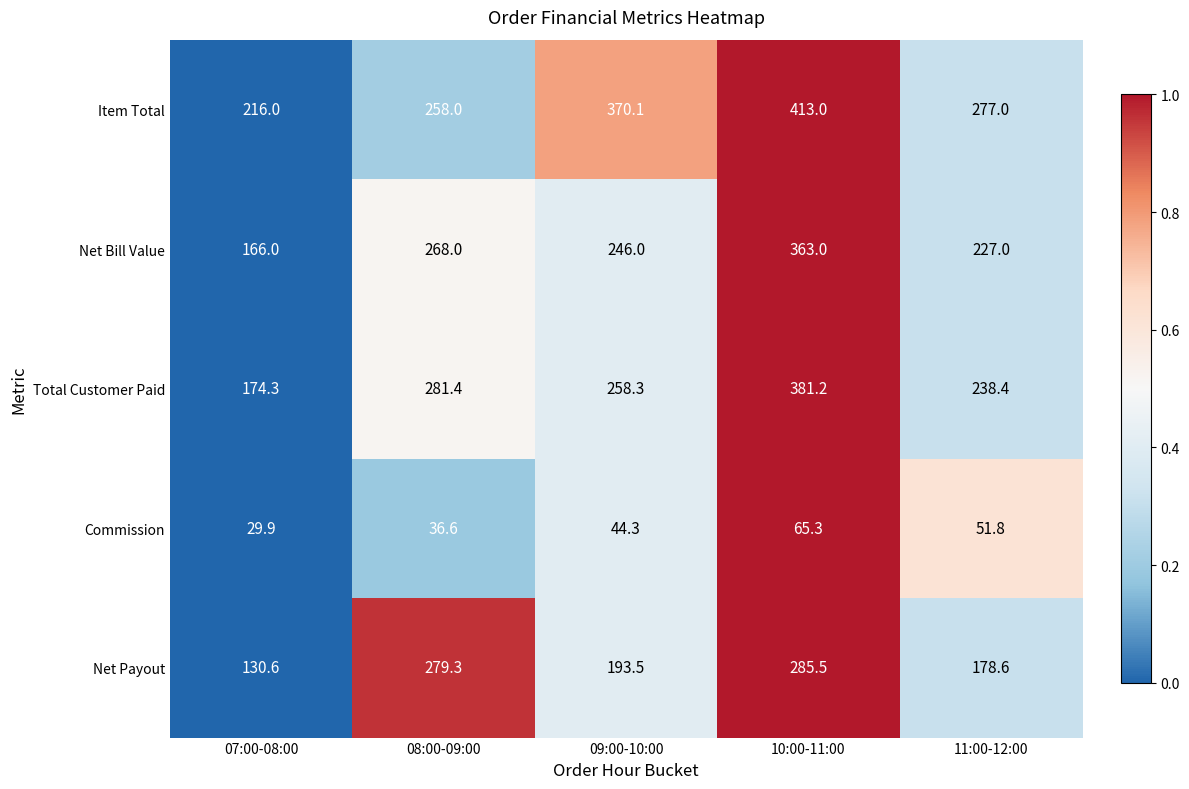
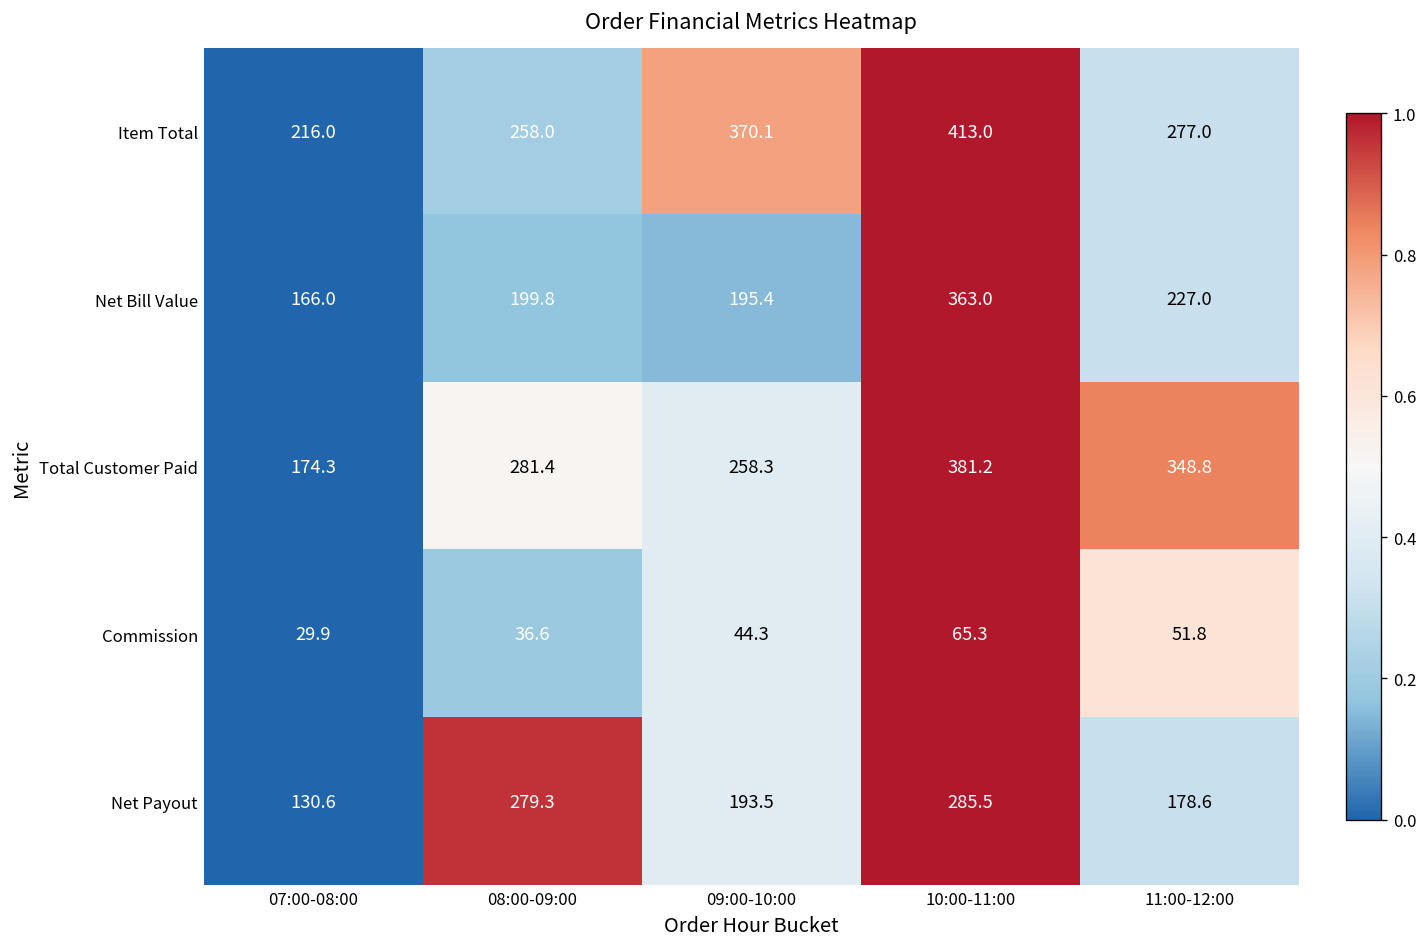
Net Bill Value, 08:00-09:00: 268.0 -> 199.8
Net Bill Value, 09:00-10:00: 246.0 -> 195.4
Total Customer Paid, 11:00-12:00: 238.4 -> 348.8
